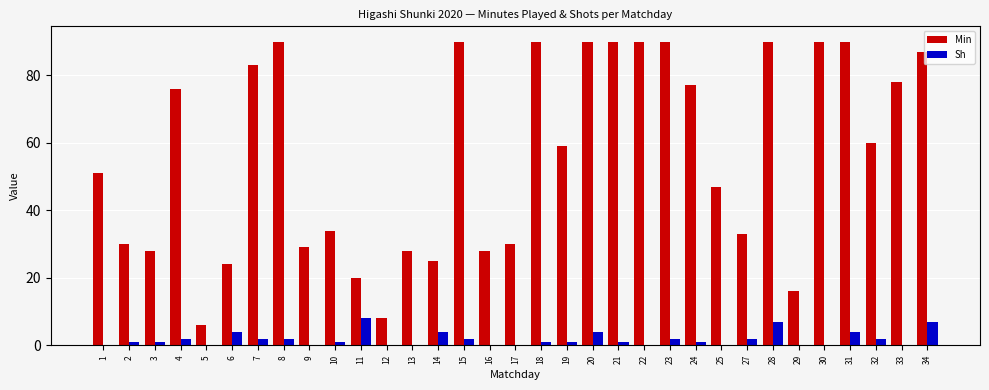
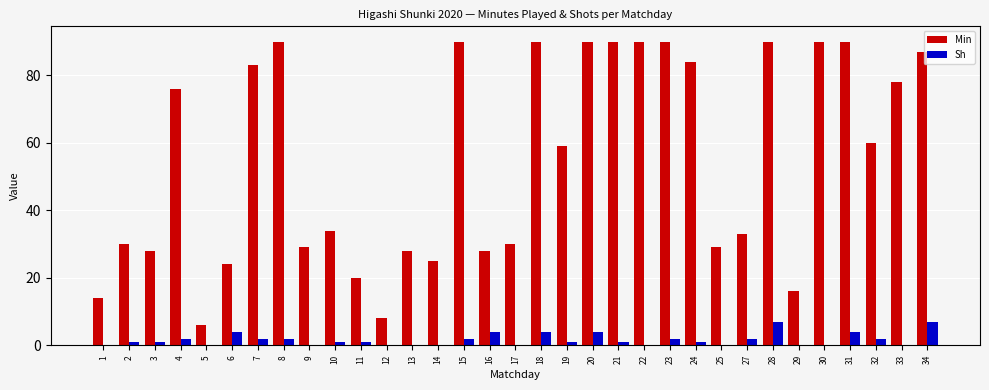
Min, 1: 51 -> 14
Sh, 11: 8 -> 1
Sh, 14: 4 -> 0
Sh, 16: 0 -> 4
Sh, 18: 1 -> 4
Min, 24: 77 -> 84
Min, 25: 47 -> 29
